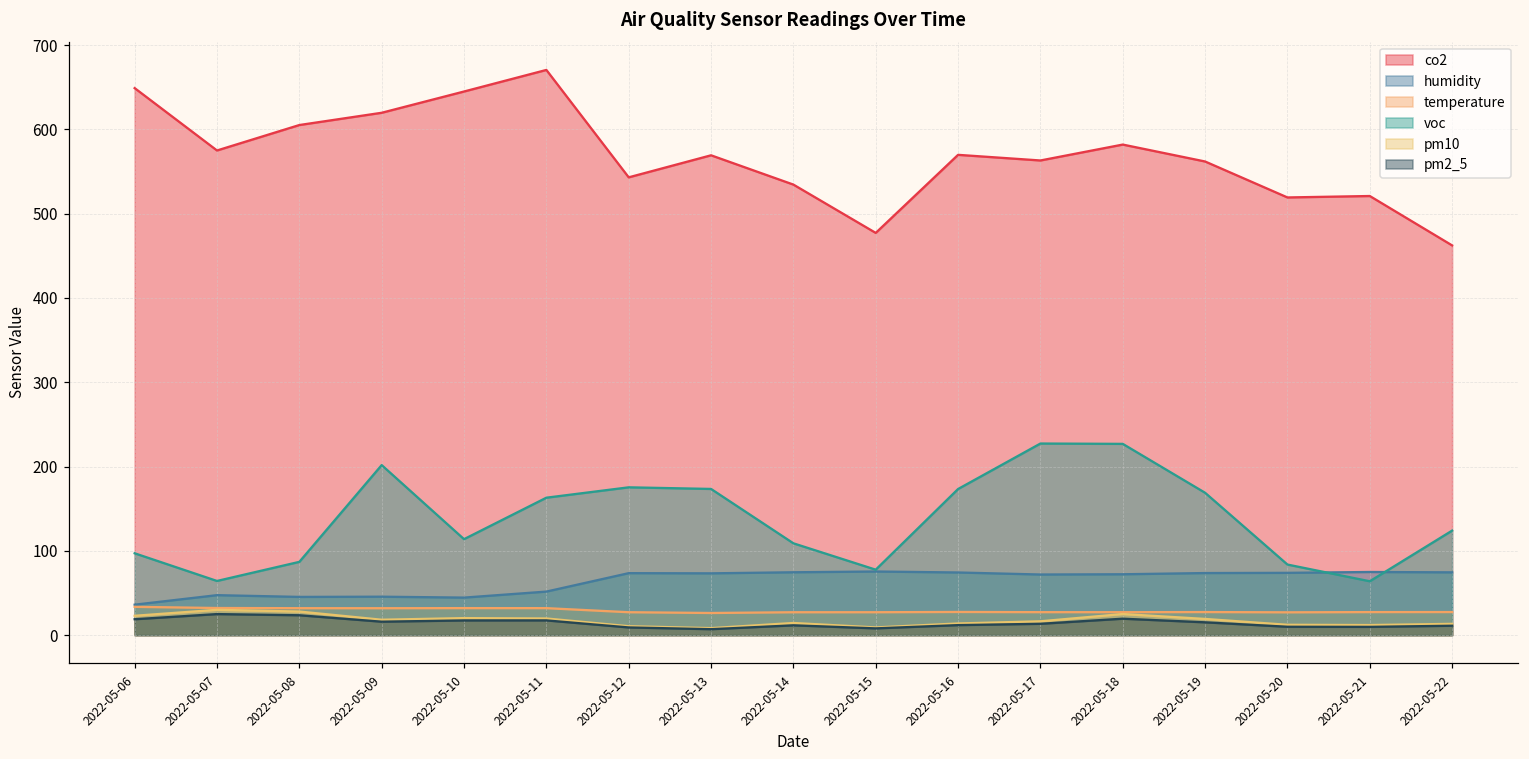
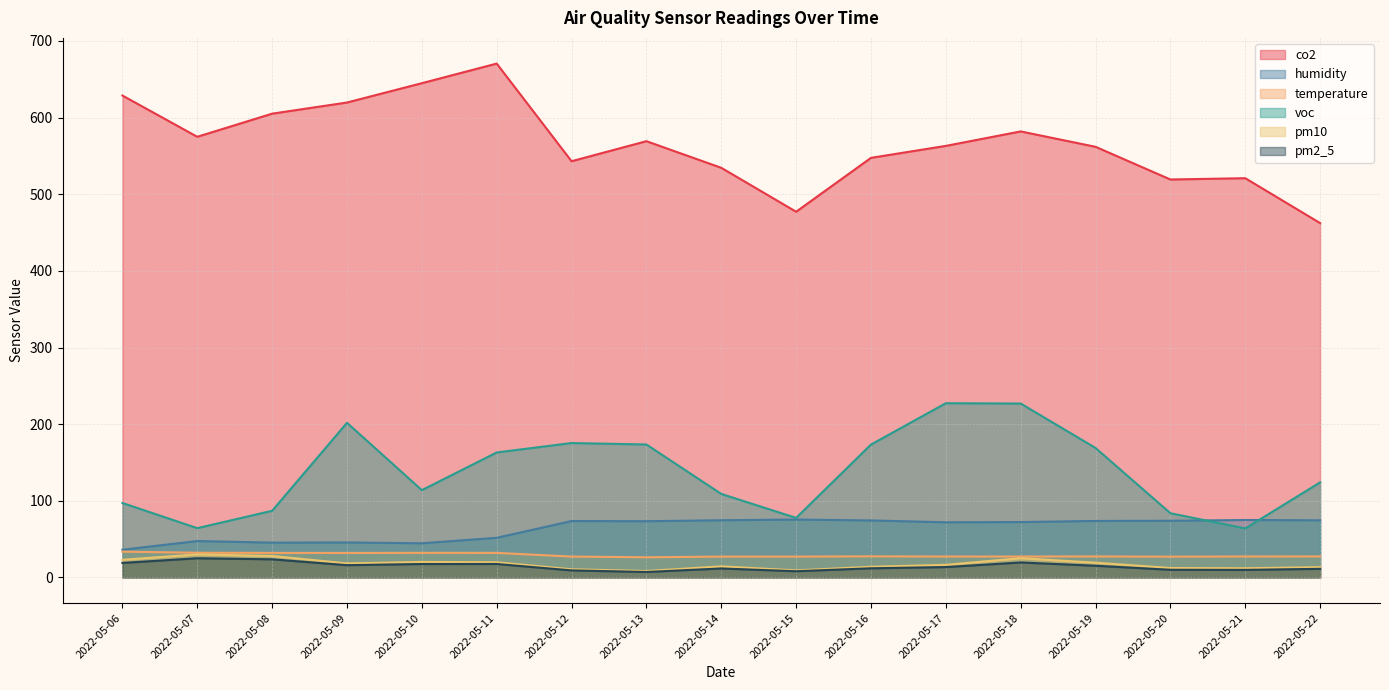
co2, 2022-05-06: 650 -> 630
co2, 2022-05-16: 570 -> 550
